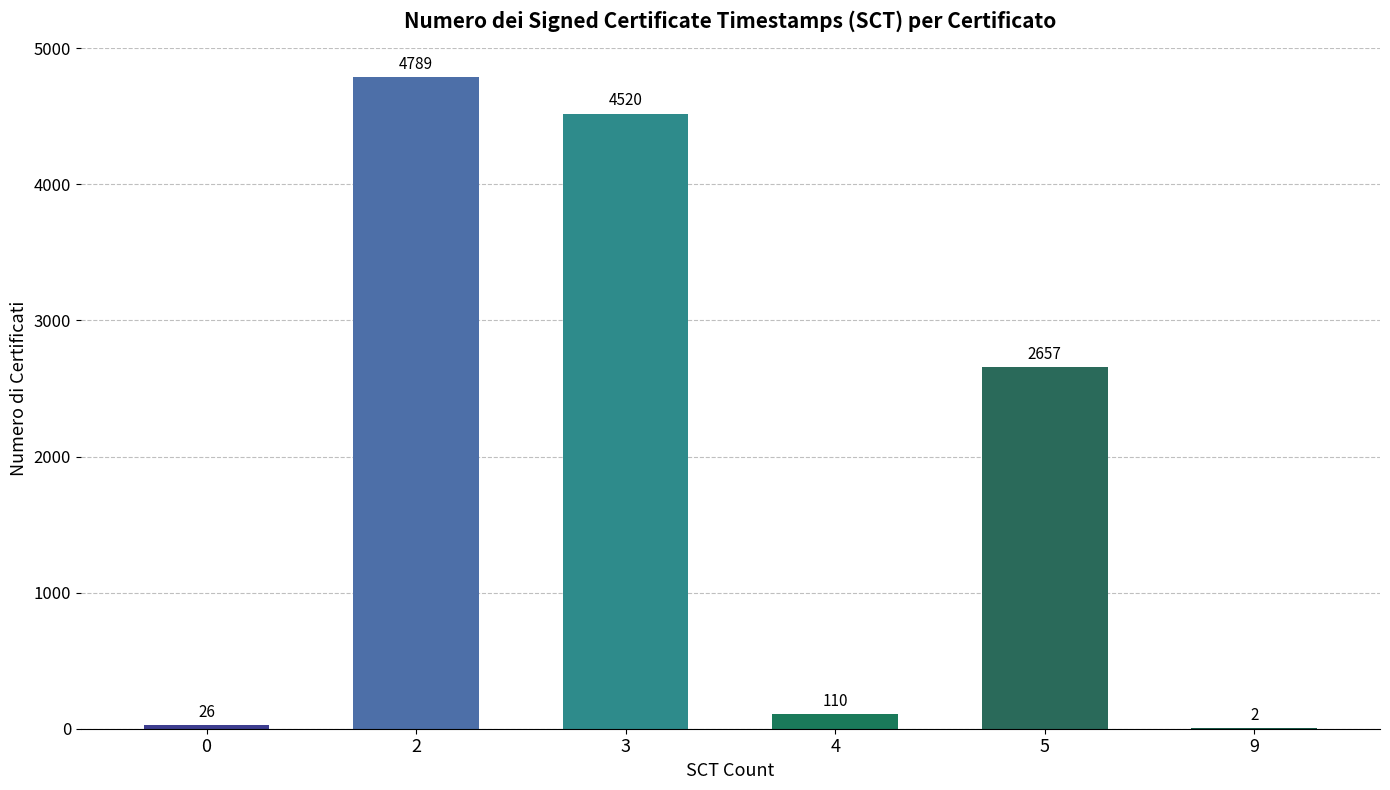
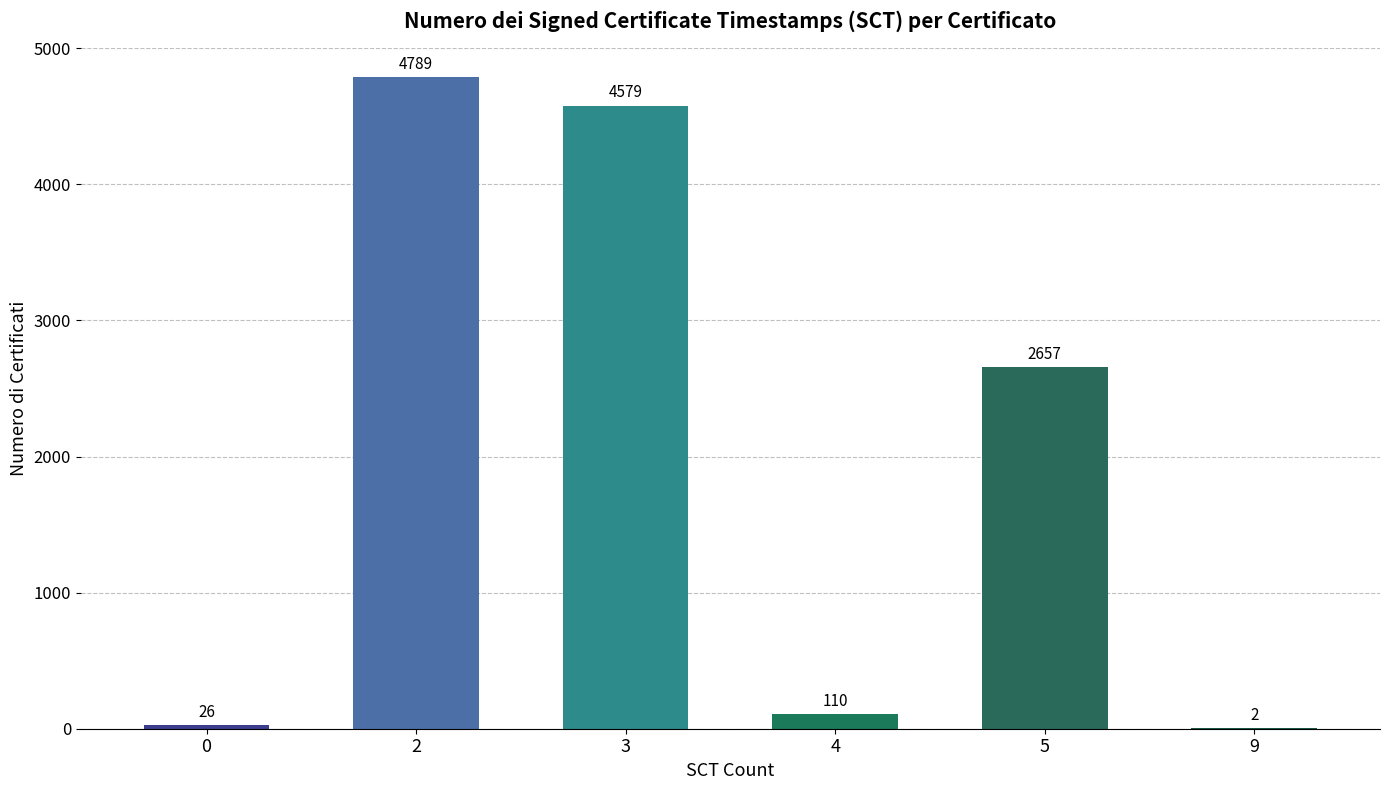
3: 4520 -> 4579
